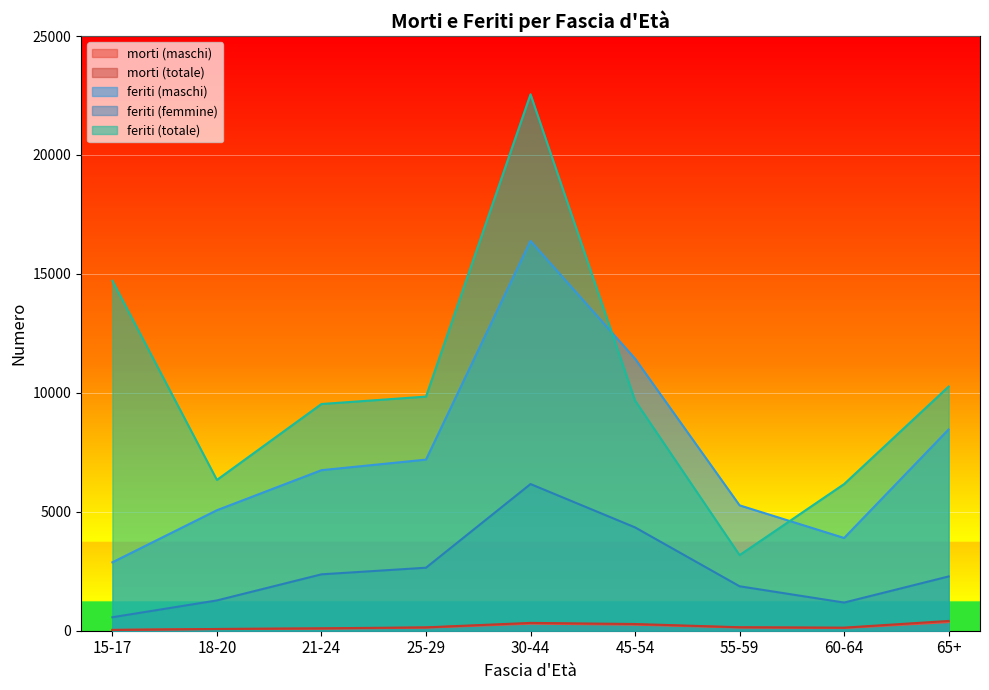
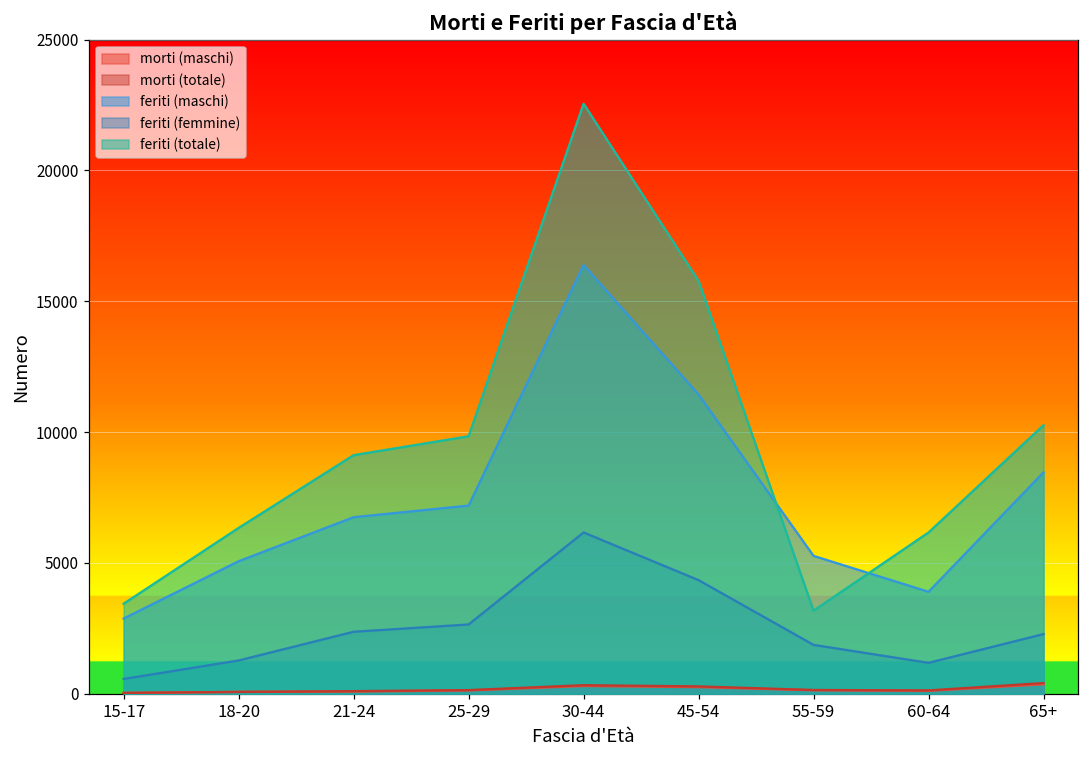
feriti (totale), 15-17: 14700 -> 3400
feriti (totale), 21-24: 9500 -> 9100
feriti (totale), 45-54: 9700 -> 15800
